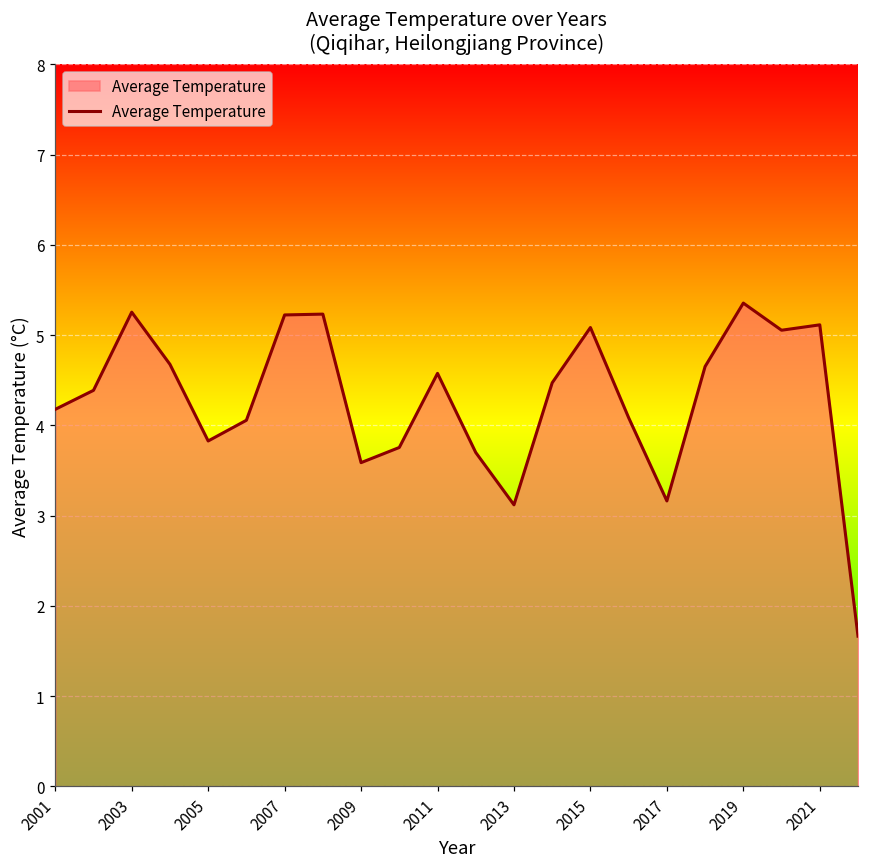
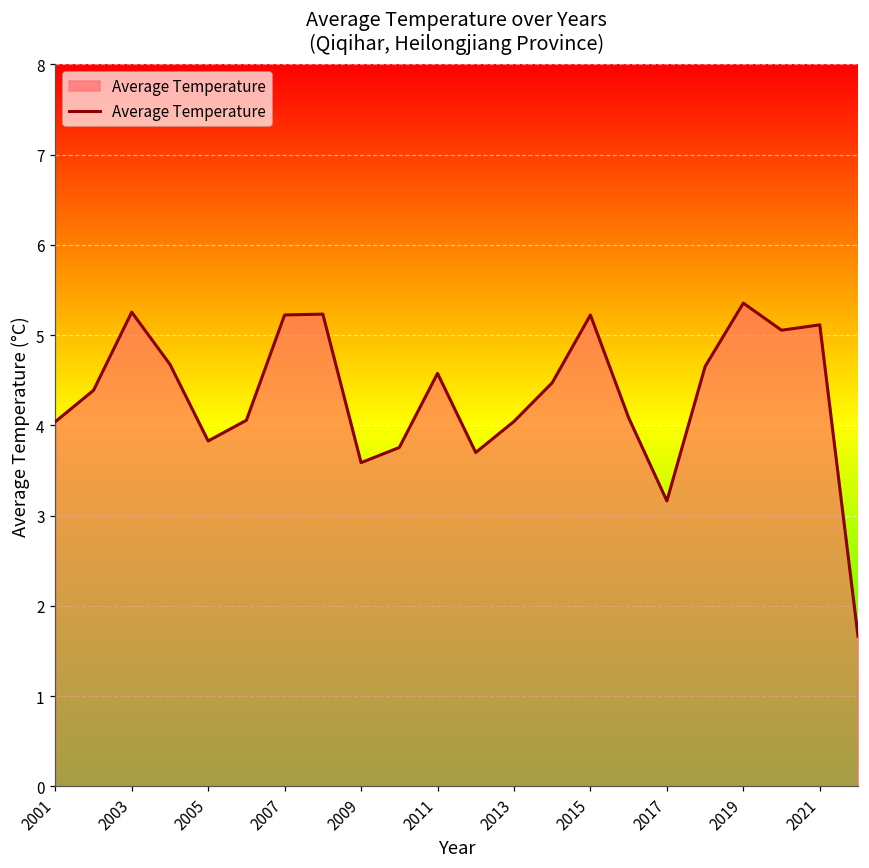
2001: 4.2 -> 4.0
2013: 3.1 -> 4.0
2015: 5.1 -> 5.2
